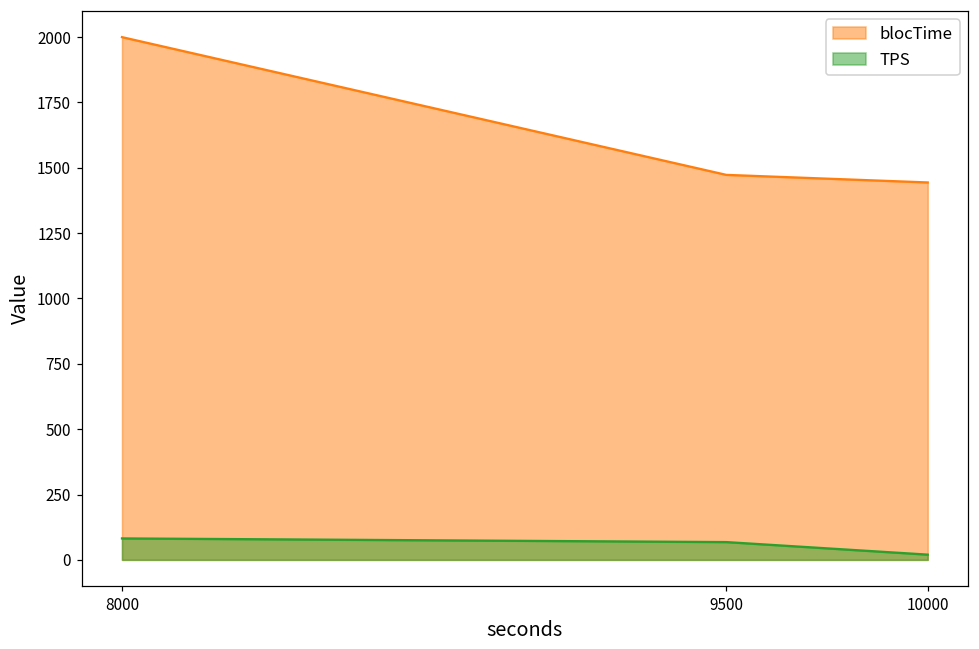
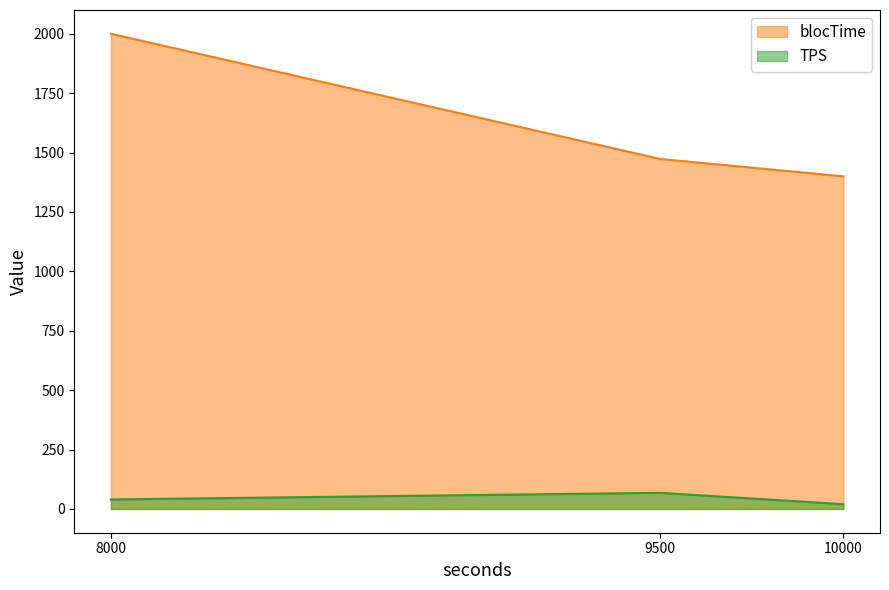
TPS, 8000: 80 -> 40
blocTime, 10000: 1440 -> 1400
